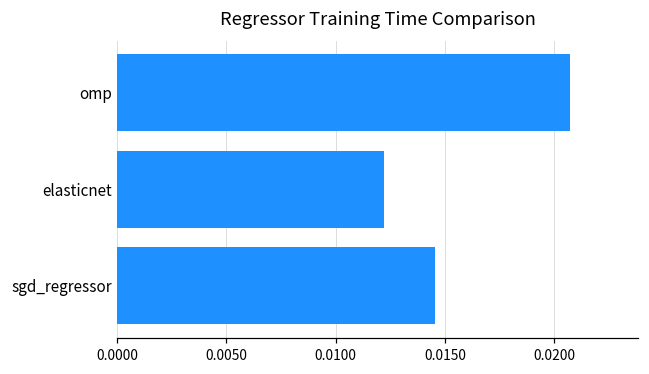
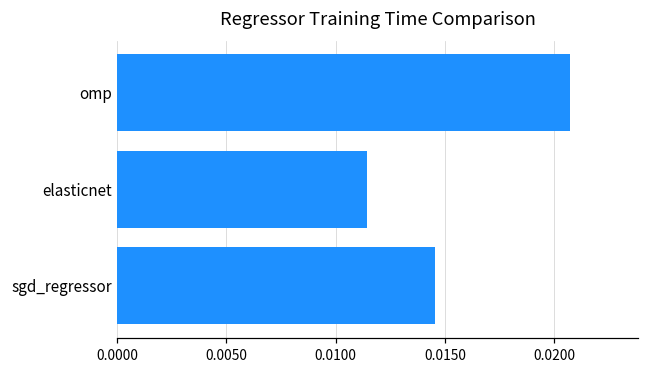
elasticnet: 0.0122 -> 0.0114
